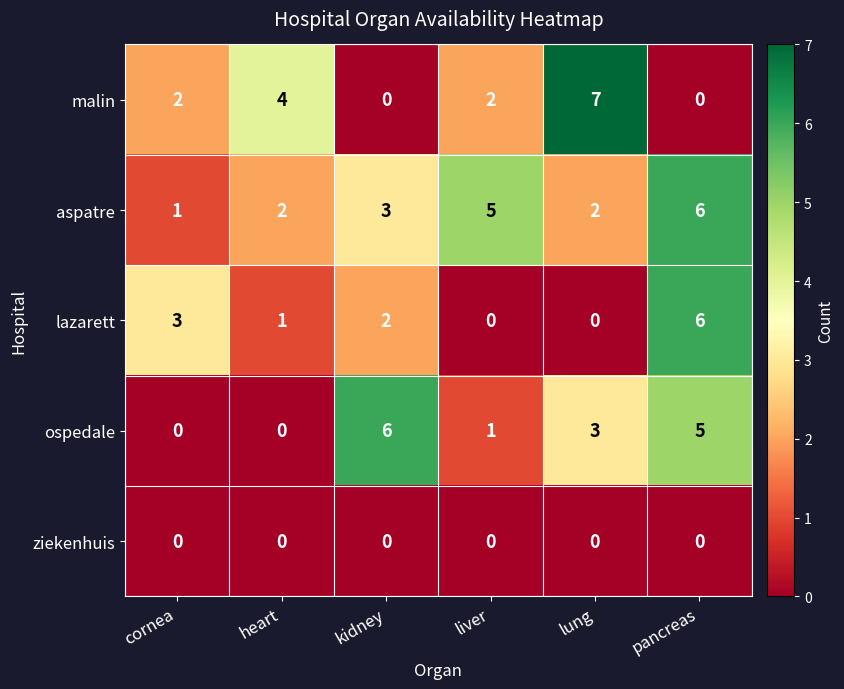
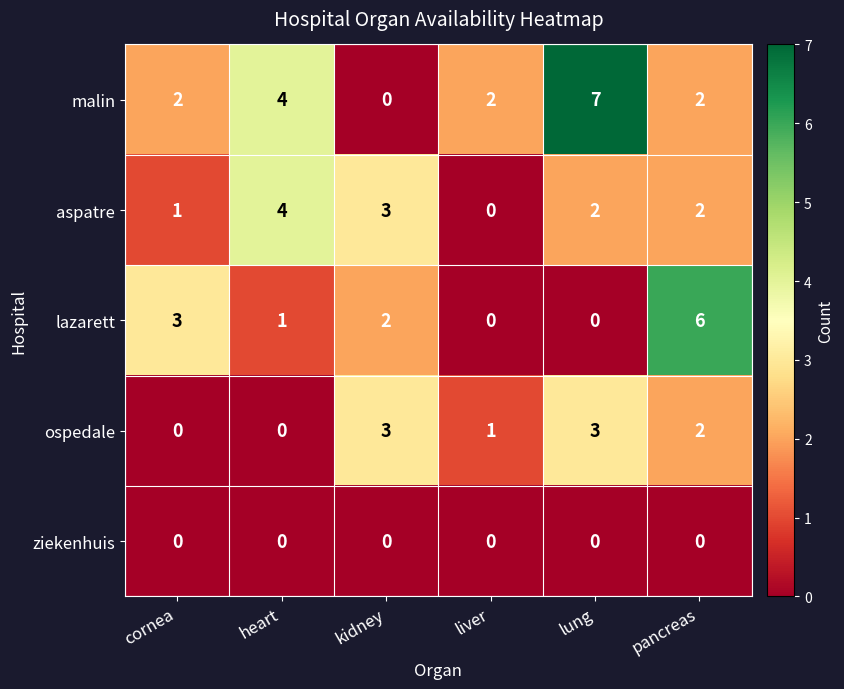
malin, pancreas: 0 -> 2
aspatre, heart: 2 -> 4
aspatre, liver: 5 -> 0
aspatre, pancreas: 6 -> 2
ospedale, kidney: 6 -> 3
ospedale, pancreas: 5 -> 2
